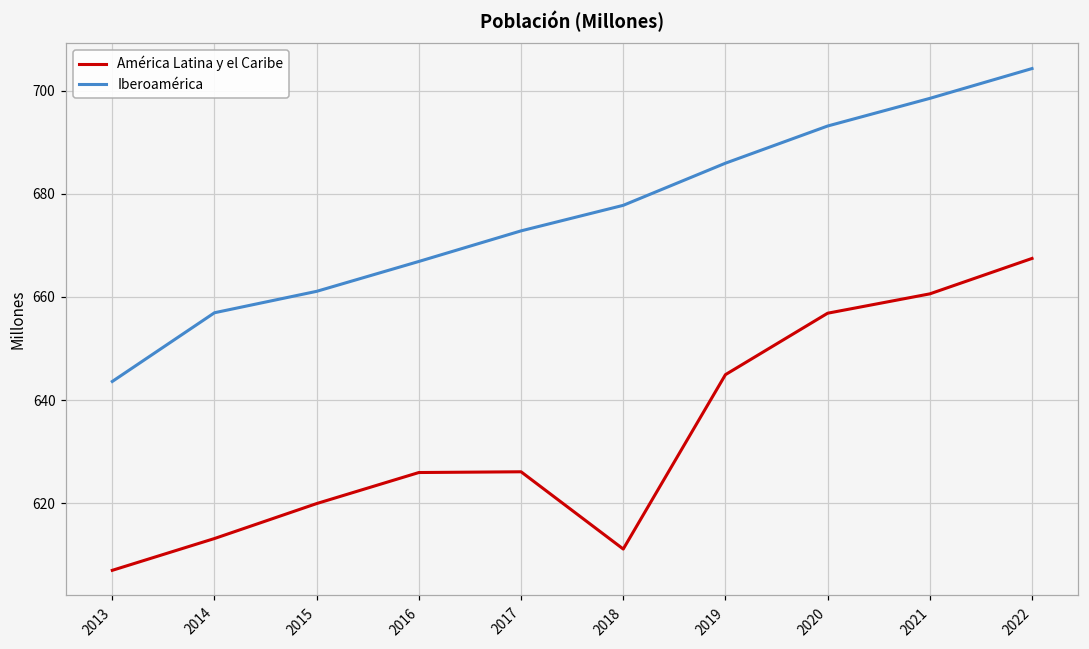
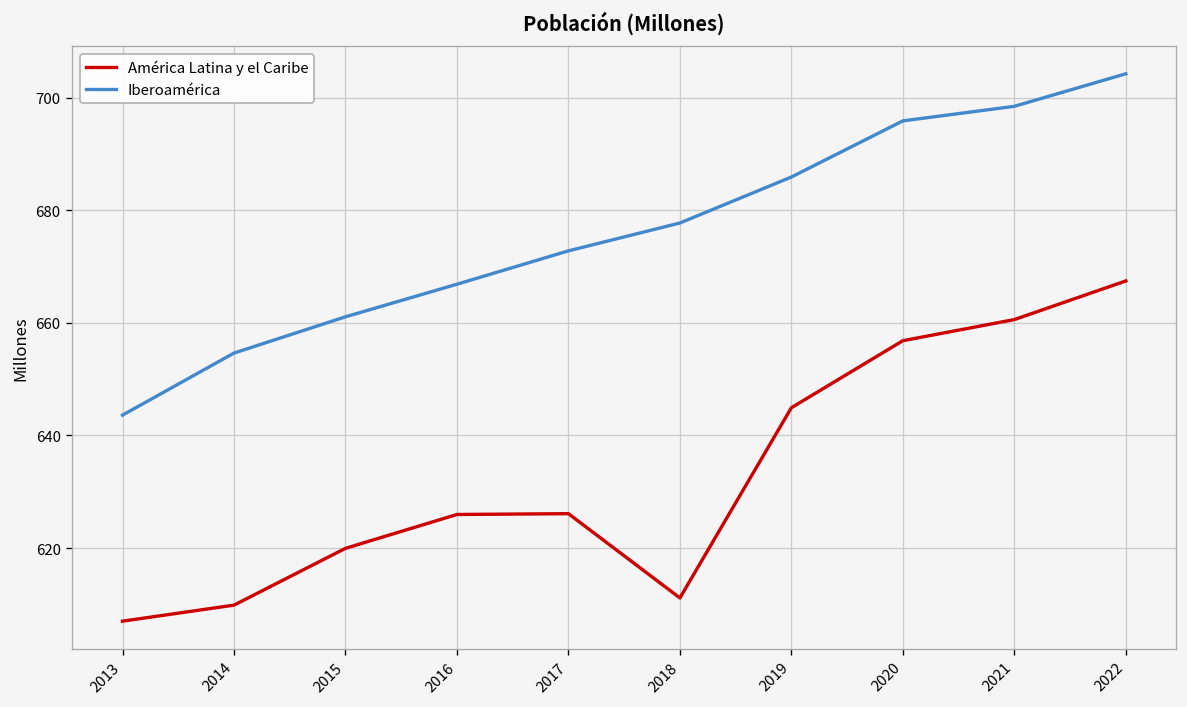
América Latina y el Caribe, 2014: 613 -> 610
Iberoamérica, 2014: 657 -> 655
Iberoamérica, 2020: 693 -> 696
